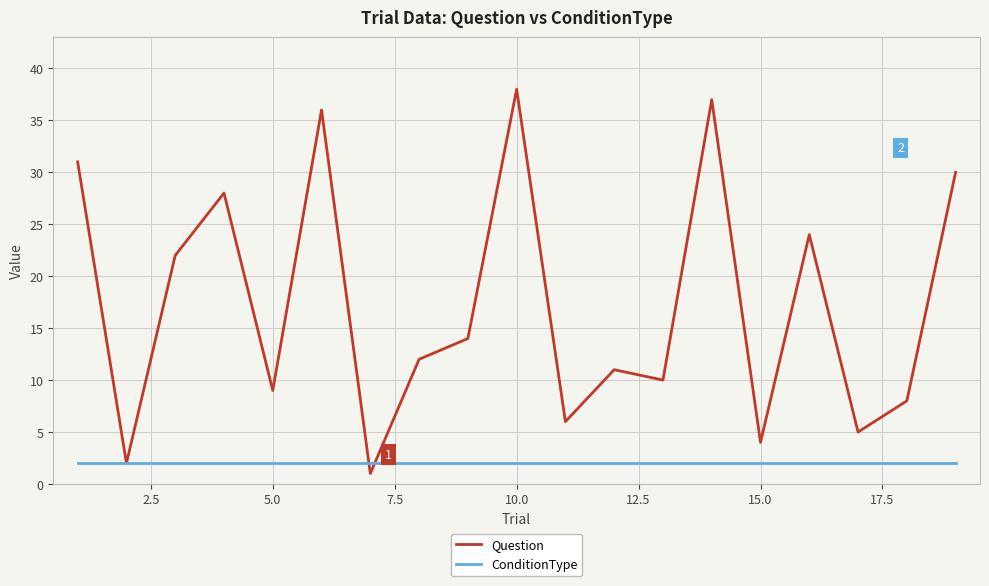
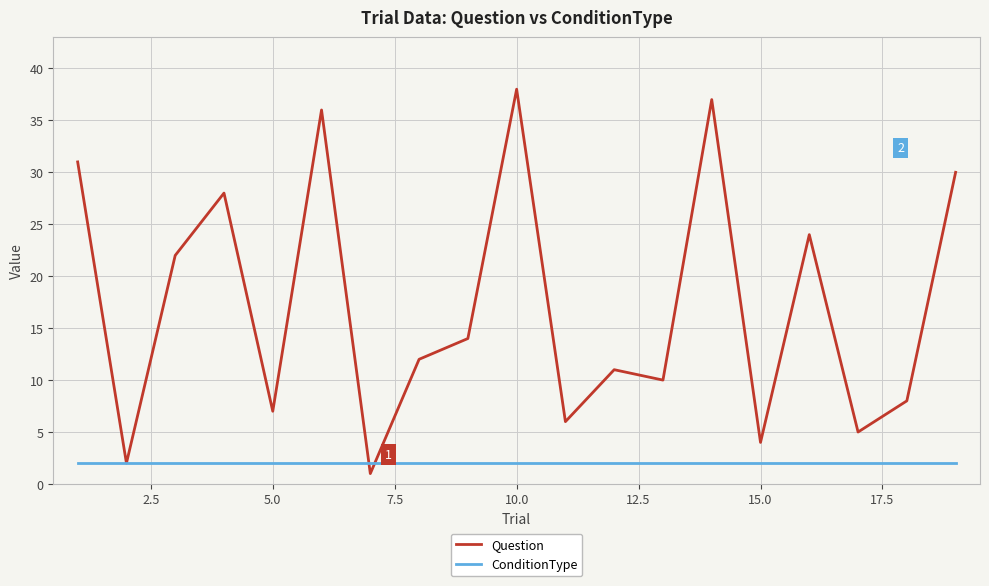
Question, 5.0: 9 -> 7
